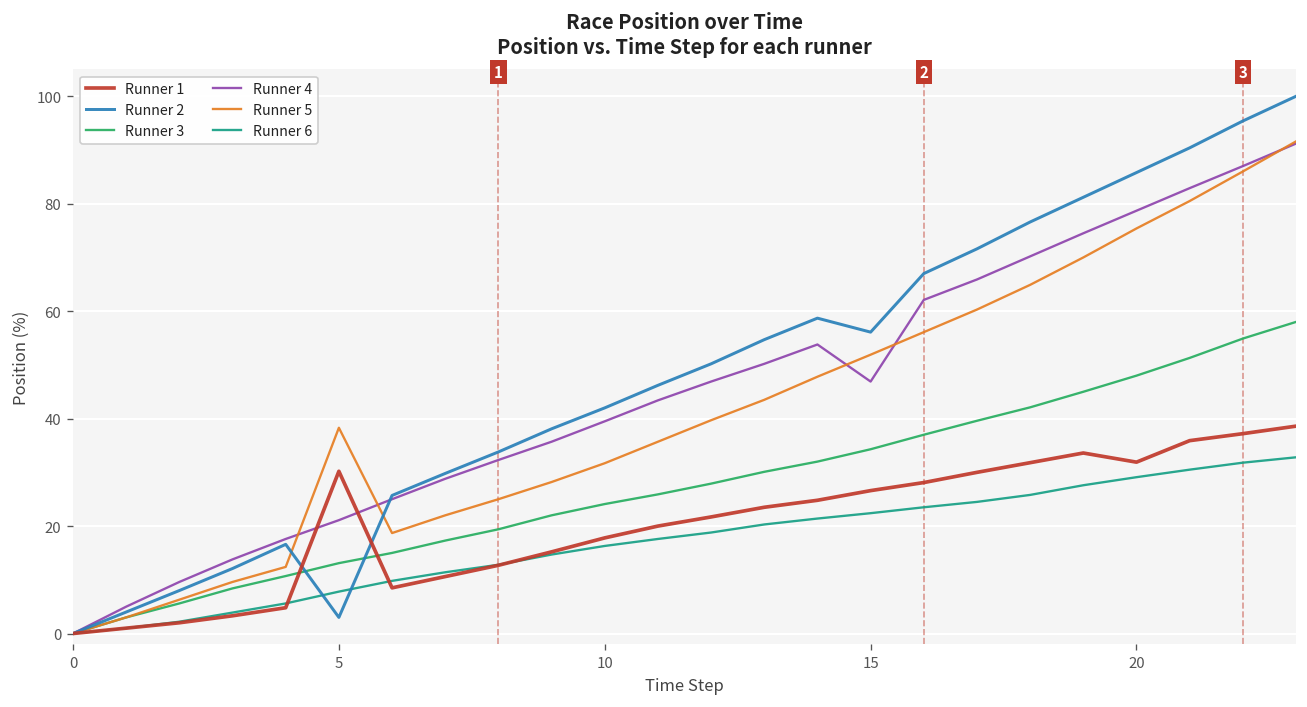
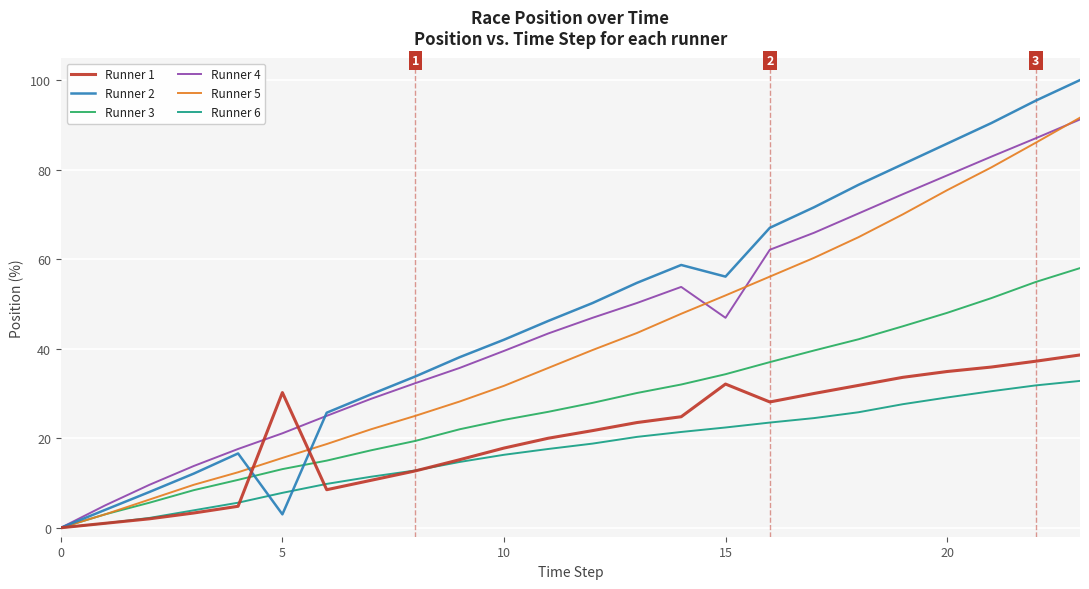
Runner 5, 5: 38 -> 16
Runner 1, 15: 27 -> 32
Runner 1, 20: 32 -> 35
